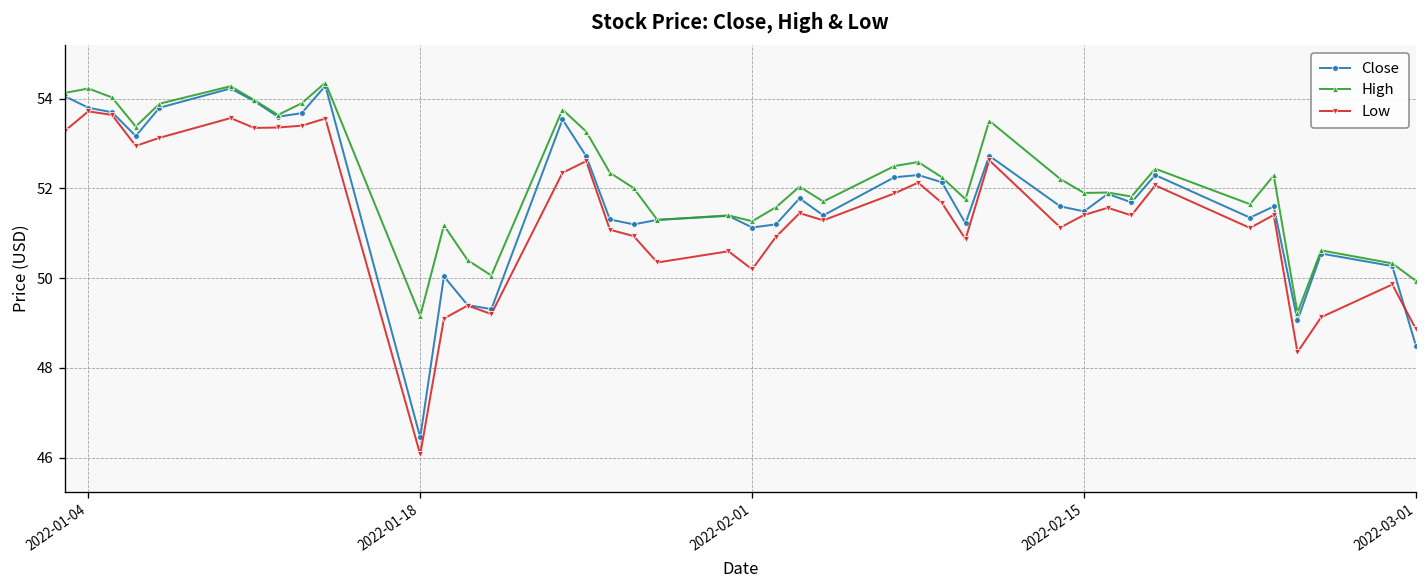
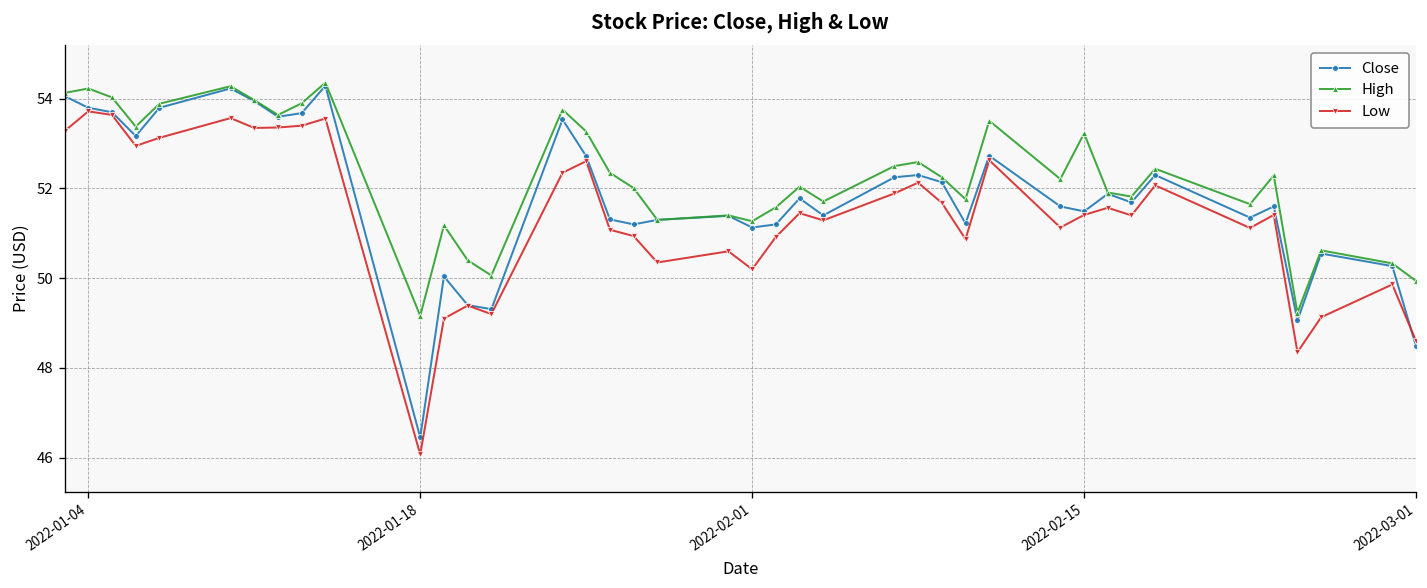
High, 2022-02-15: 51.9 -> 53.2
Low, 2022-03-01: 48.9 -> 48.6
